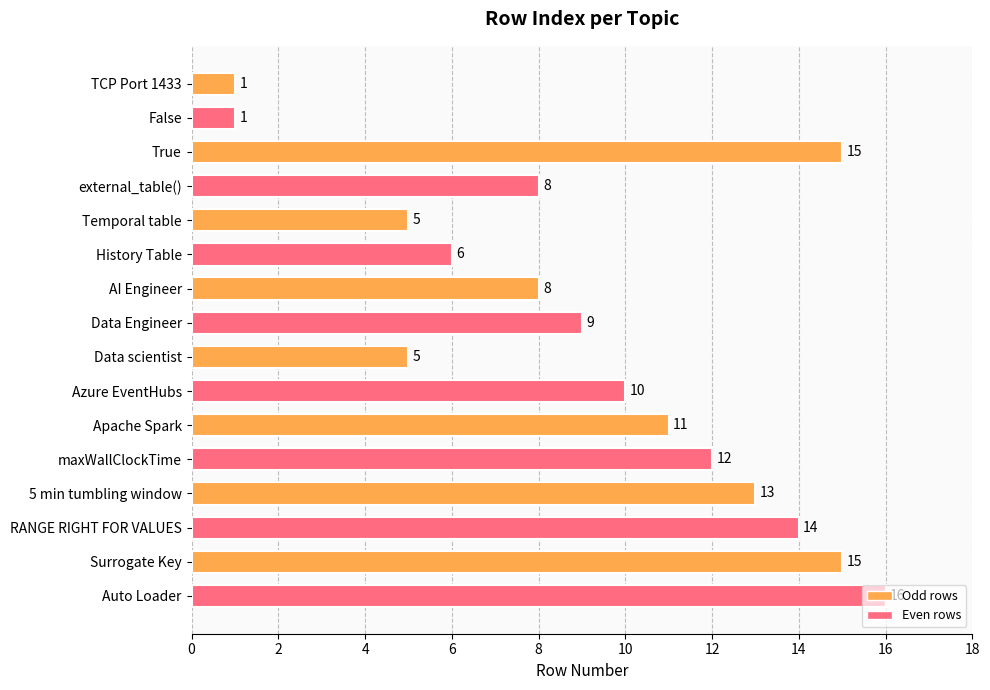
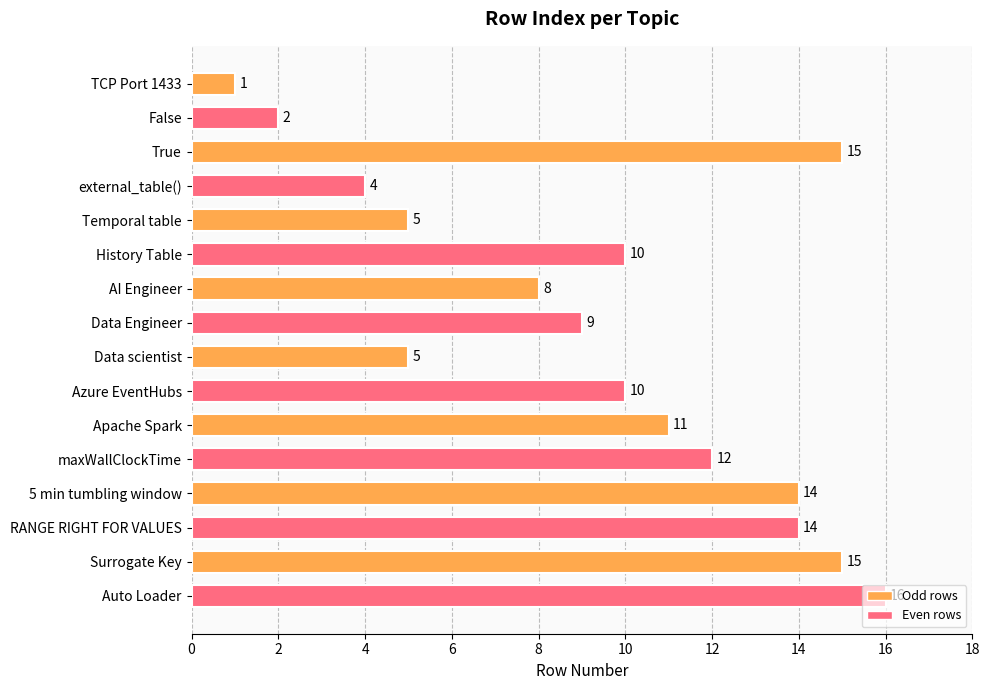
False: 1 -> 2
external_table(): 8 -> 4
History Table: 6 -> 10
5 min tumbling window: 13 -> 14
